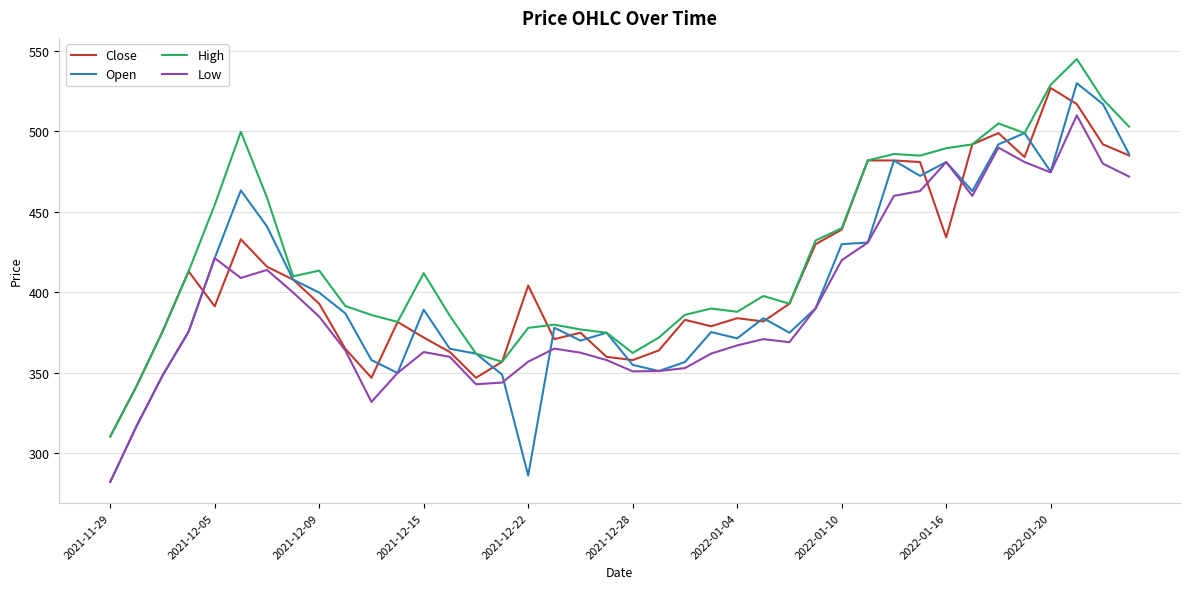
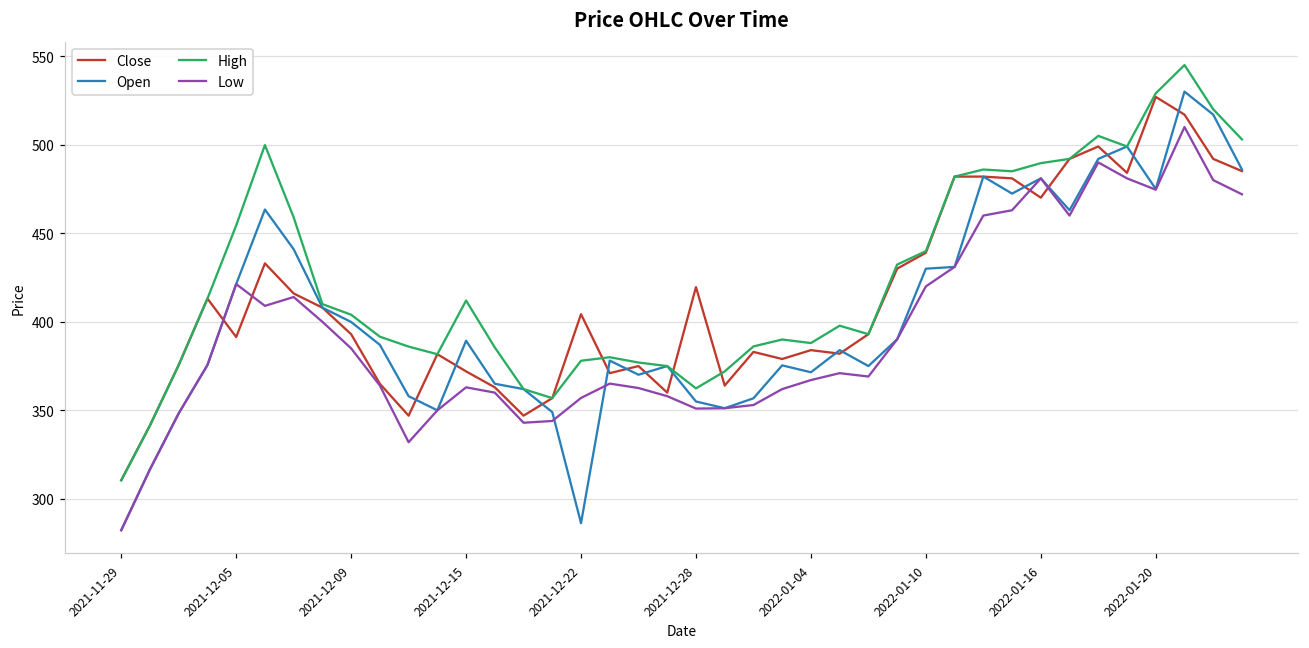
High, 2021-12-09: 414 -> 404
Close, 2021-12-28: 358 -> 420
Close, 2022-01-16: 434 -> 470
